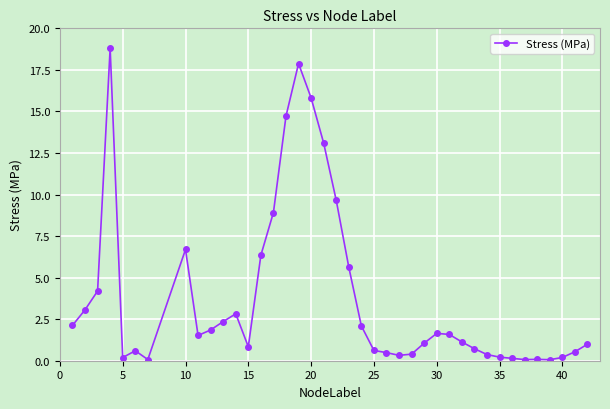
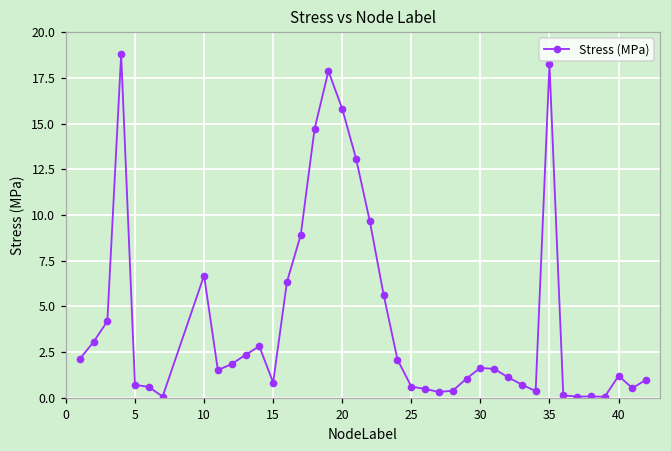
5: 0.2 -> 0.7
35: 0.2 -> 18.2
40: 0.2 -> 1.2
